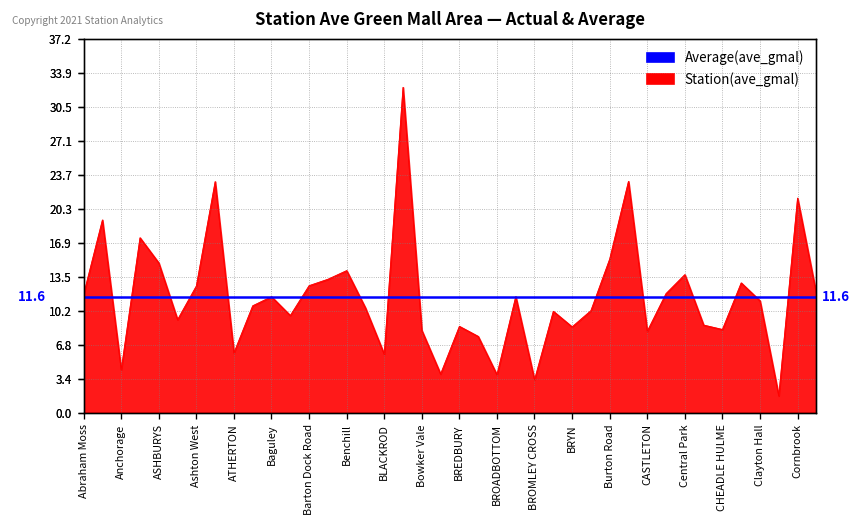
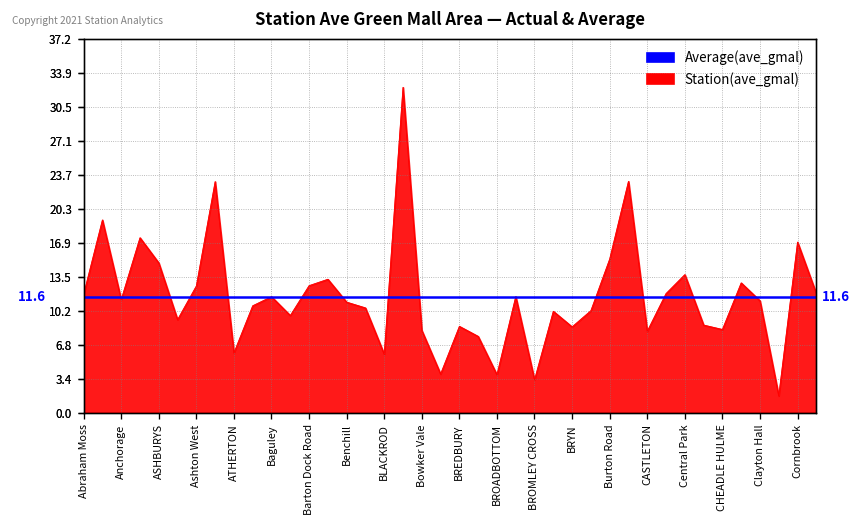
Anchorage: 4 -> 11
Benchill: 14 -> 11
Cornbrook: 21 -> 17
